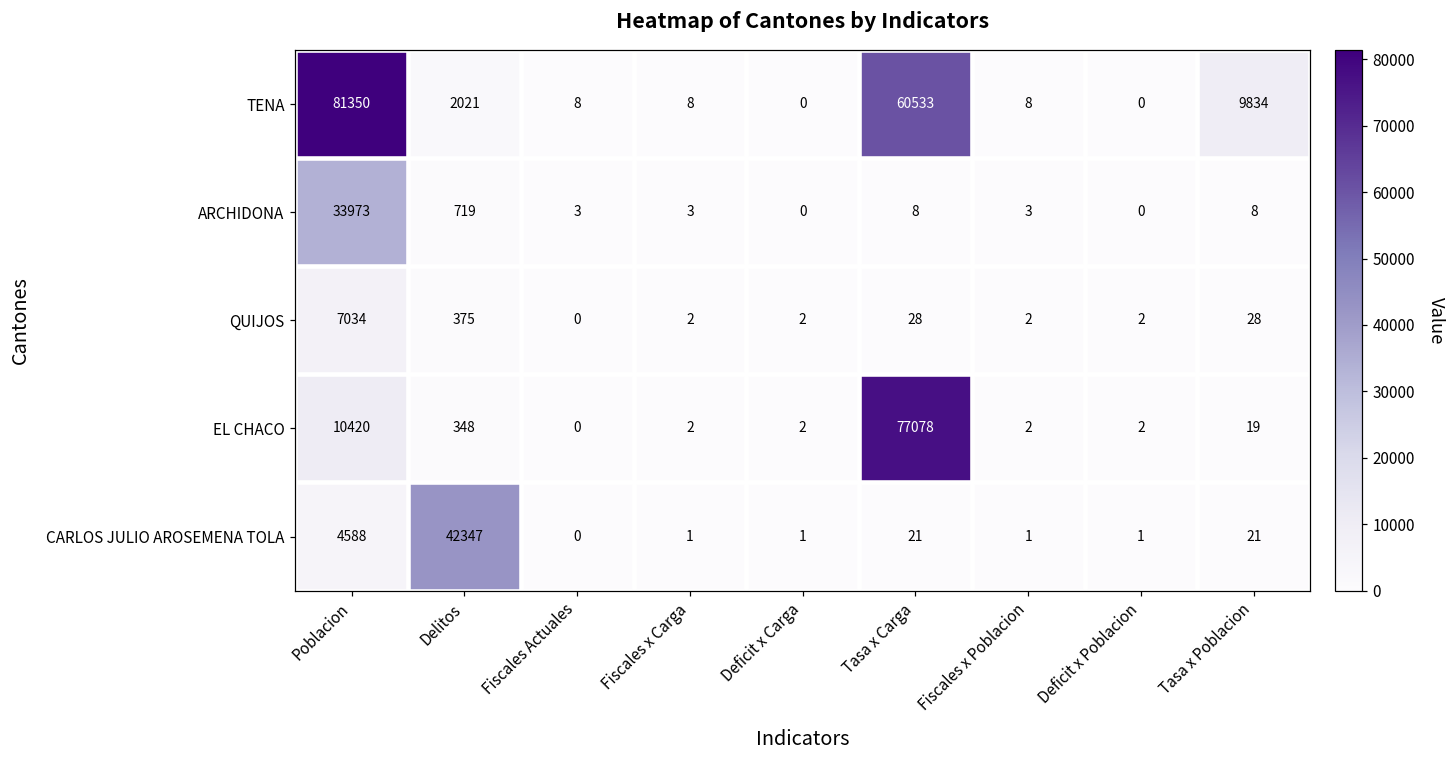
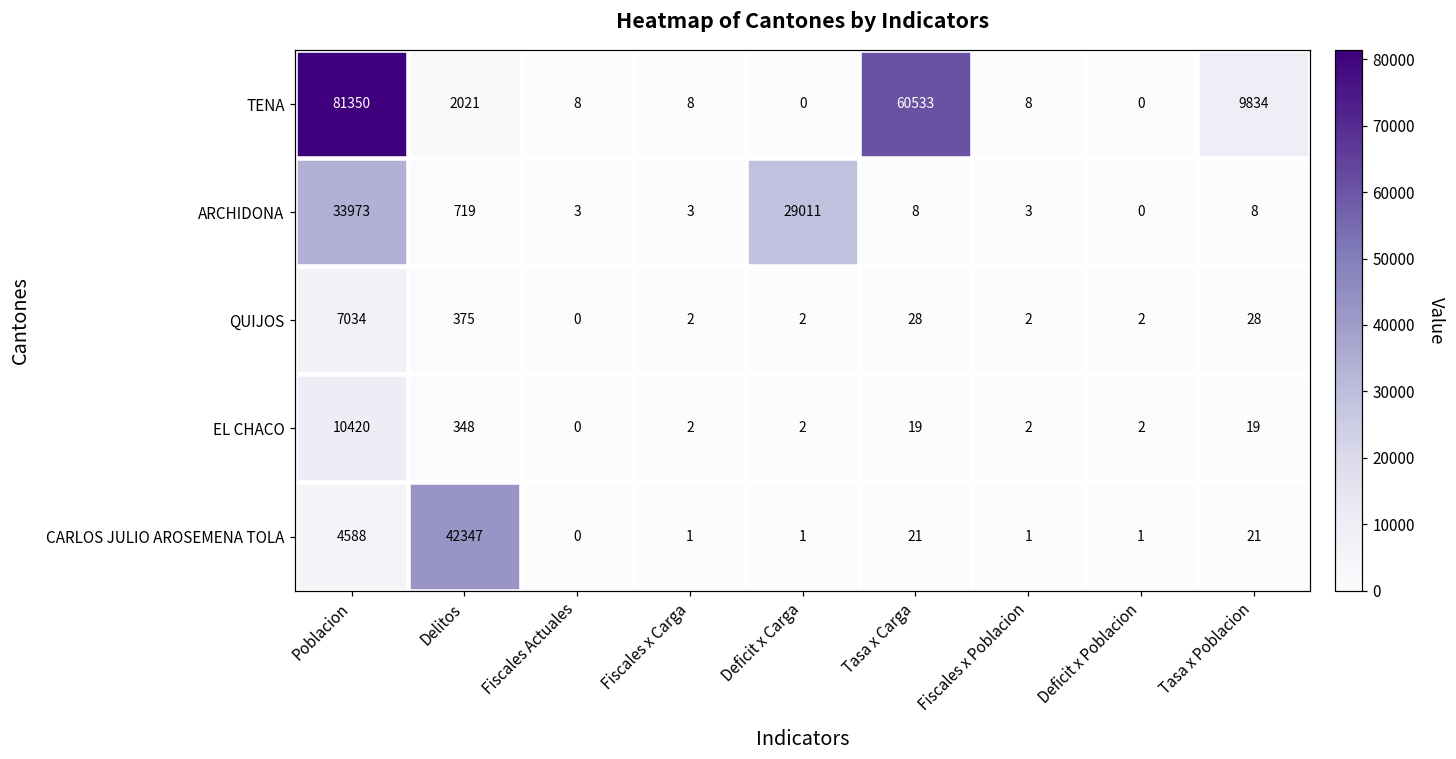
ARCHIDONA, Deficit x Carga: 0 -> 29011
EL CHACO, Tasa x Carga: 77078 -> 19
